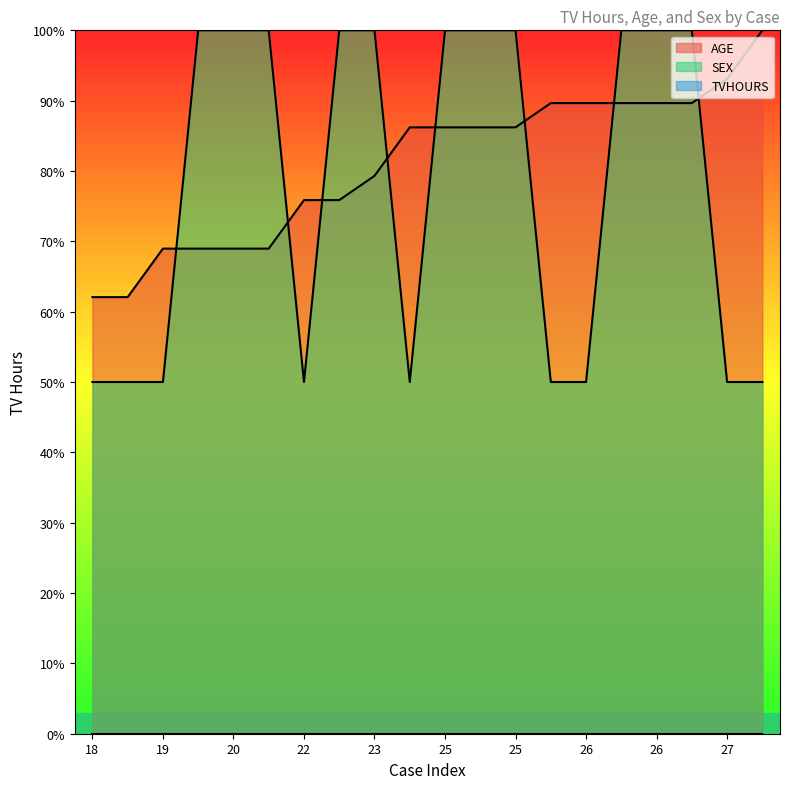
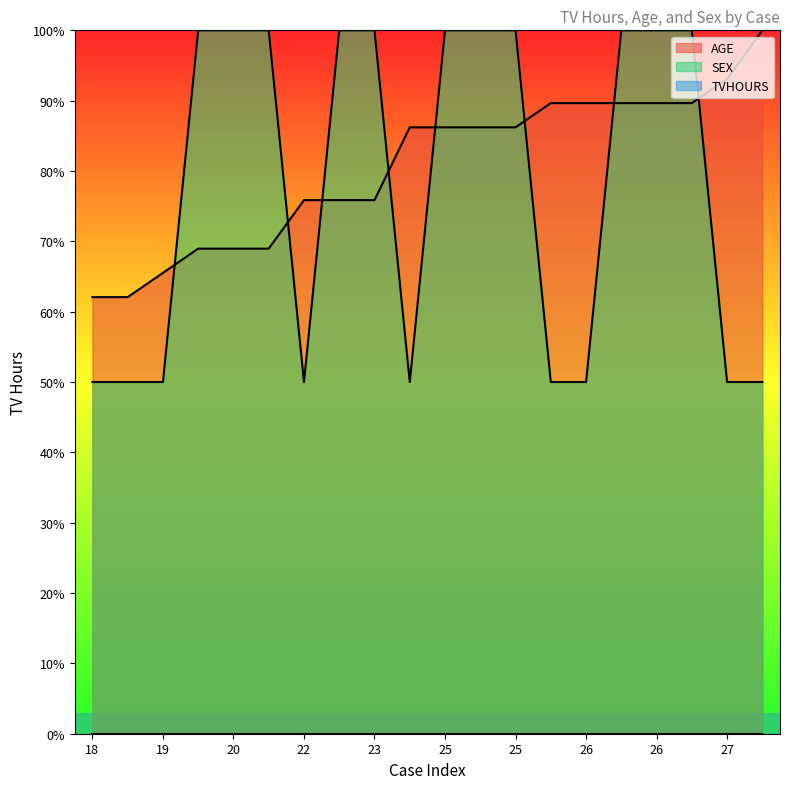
AGE, 19: 69% -> 66%
AGE, 23: 79% -> 76%
